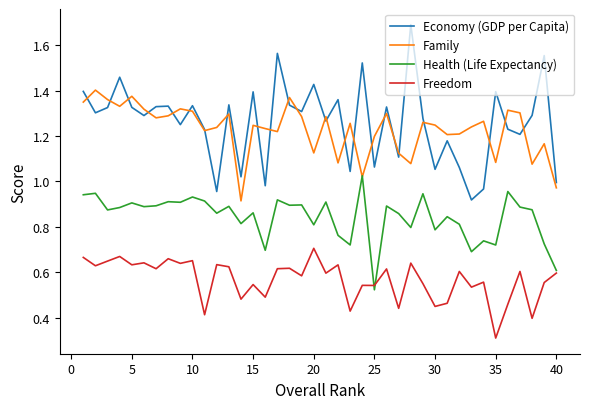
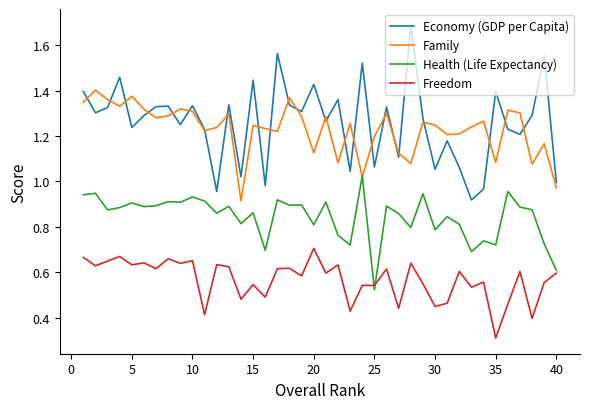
Economy (GDP per Capita), 5: 1.33 -> 1.24
Economy (GDP per Capita), 15: 1.39 -> 1.45
